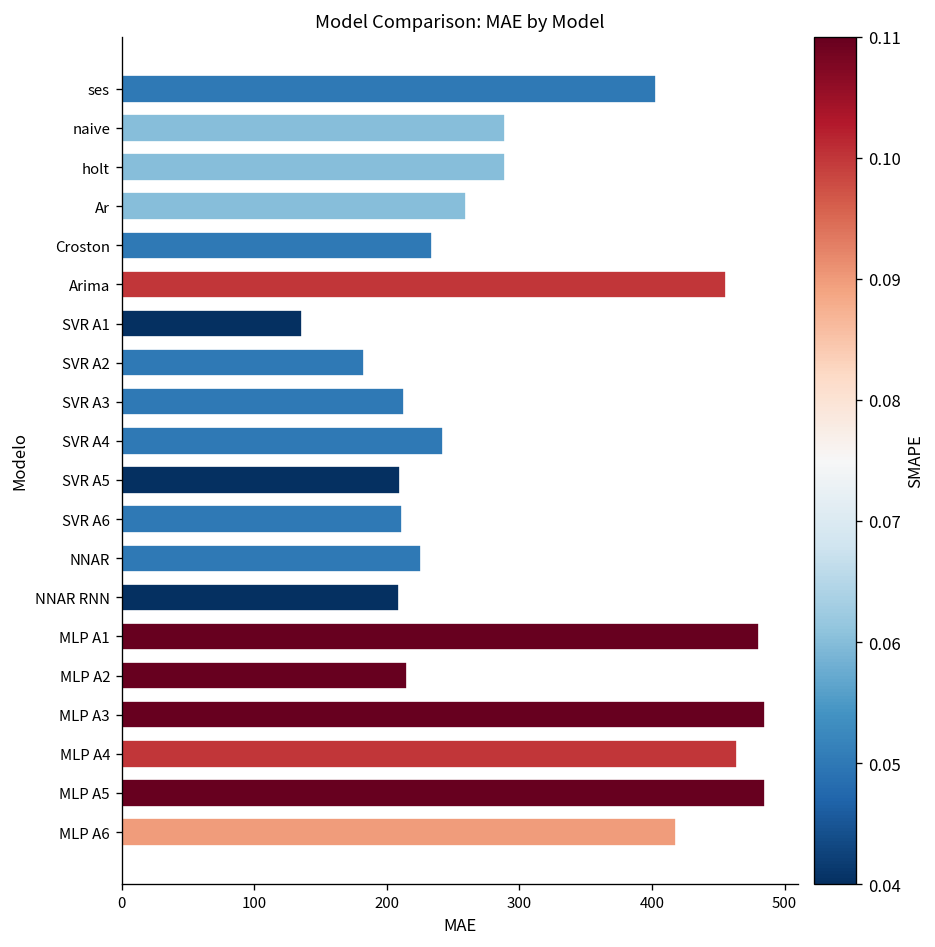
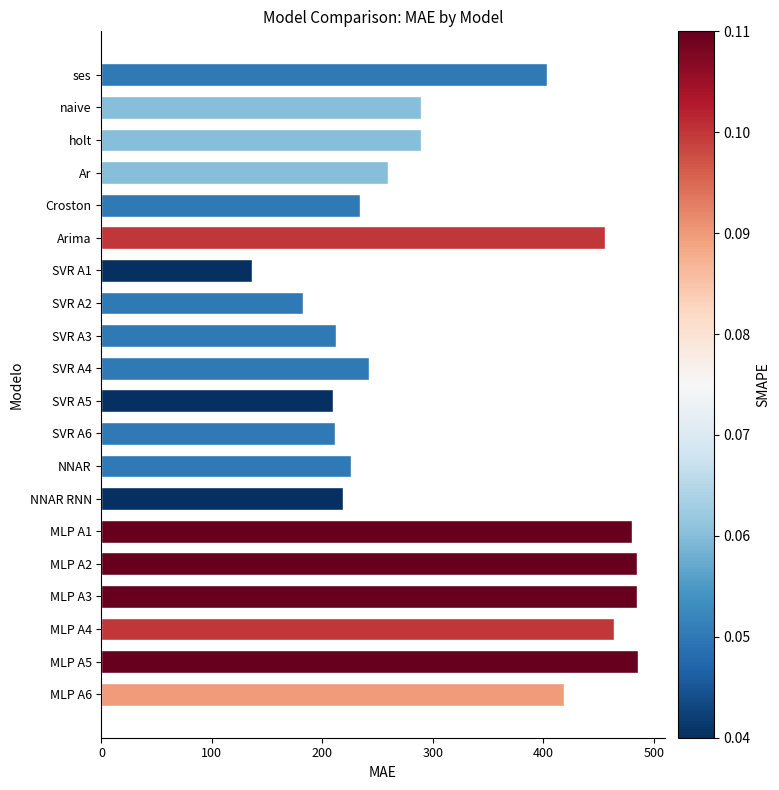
NNAR RNN: 209 -> 219
MLP A2: 215 -> 485
